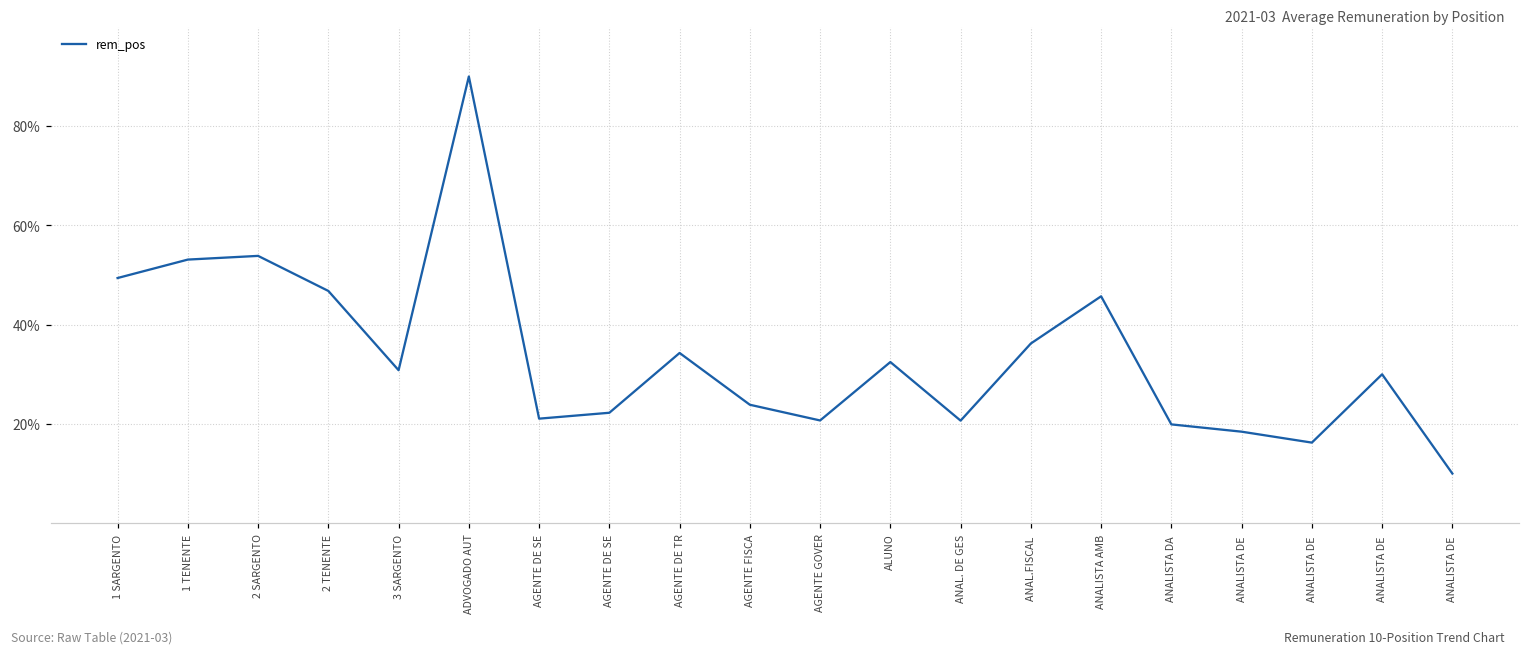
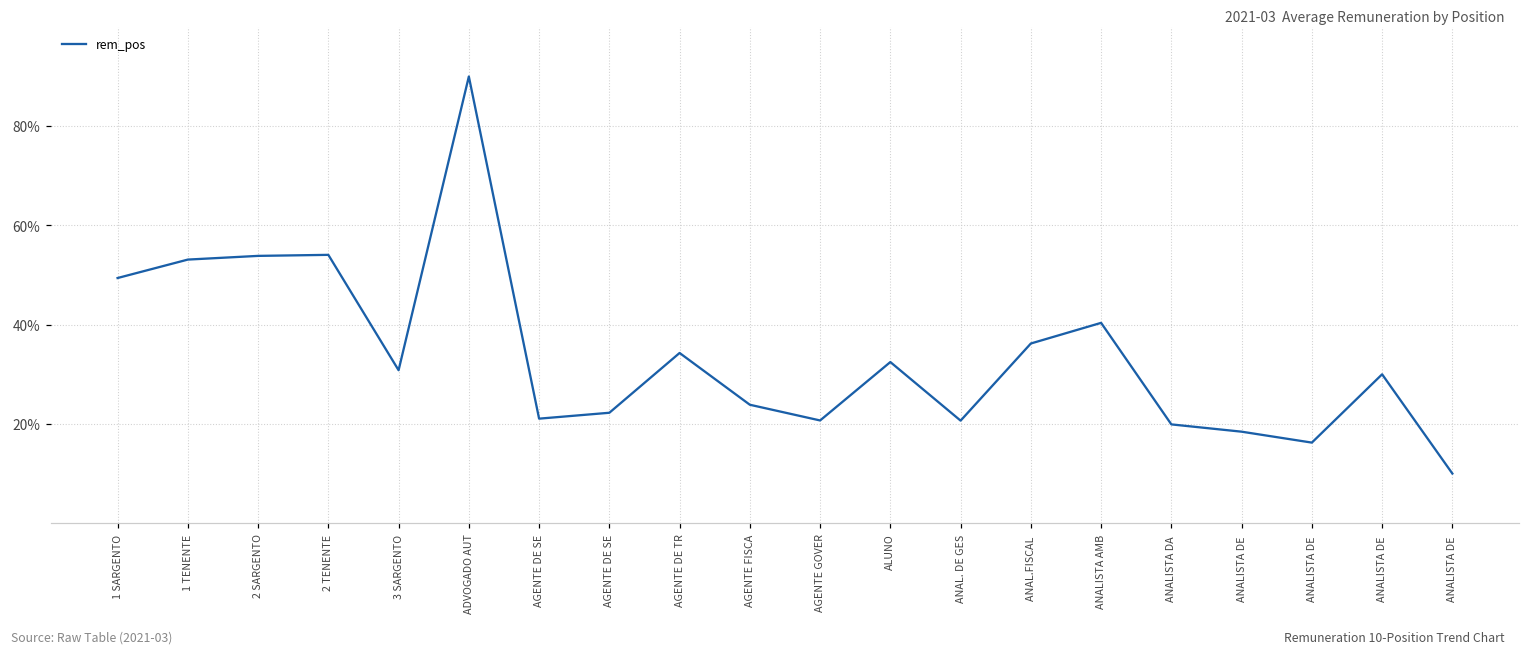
2 TENENTE: 47% -> 54%
ANALISTA AMB: 46% -> 40%
